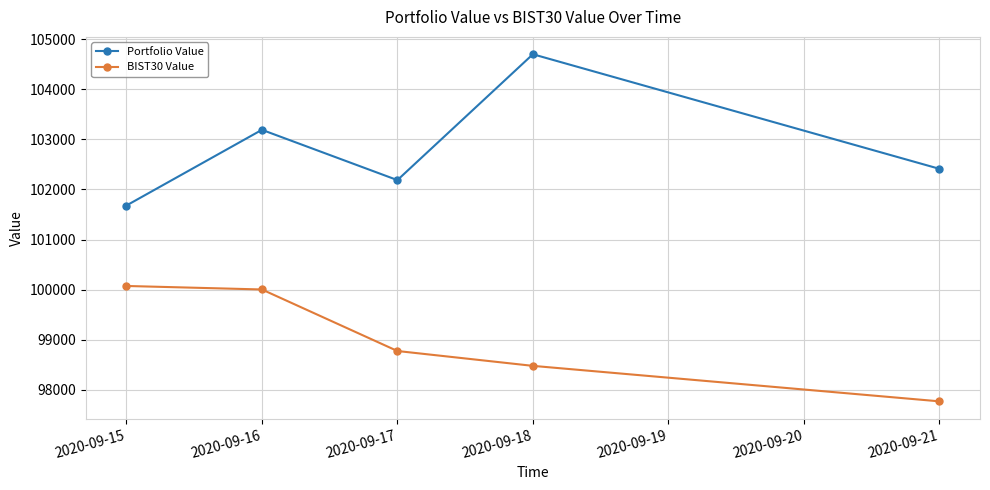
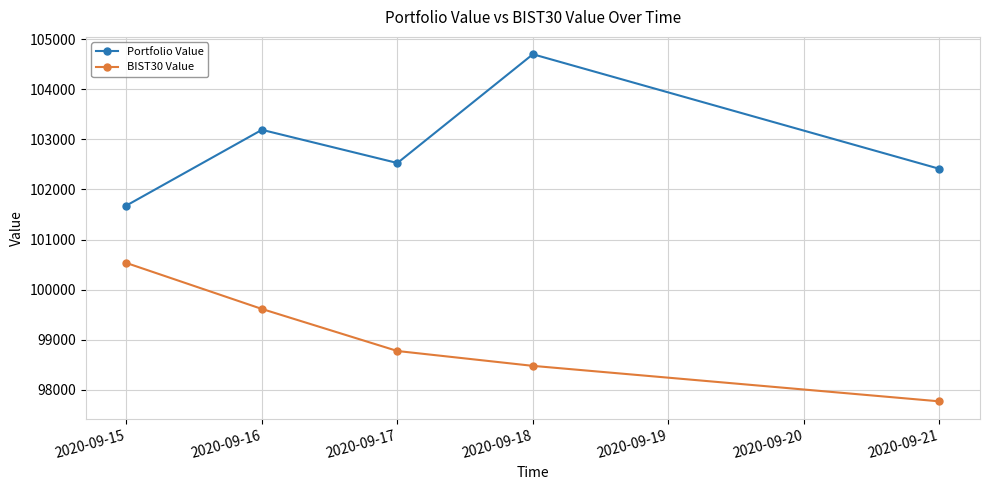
BIST30 Value, 2020-09-15: 100100 -> 100500
BIST30 Value, 2020-09-16: 100000 -> 99600
Portfolio Value, 2020-09-17: 102200 -> 102500
